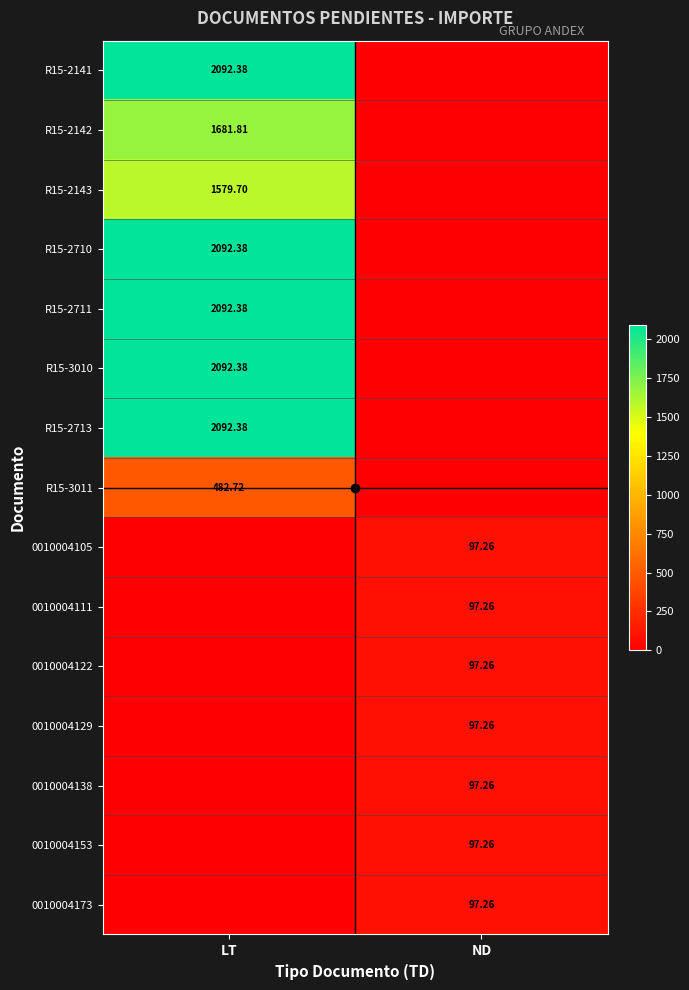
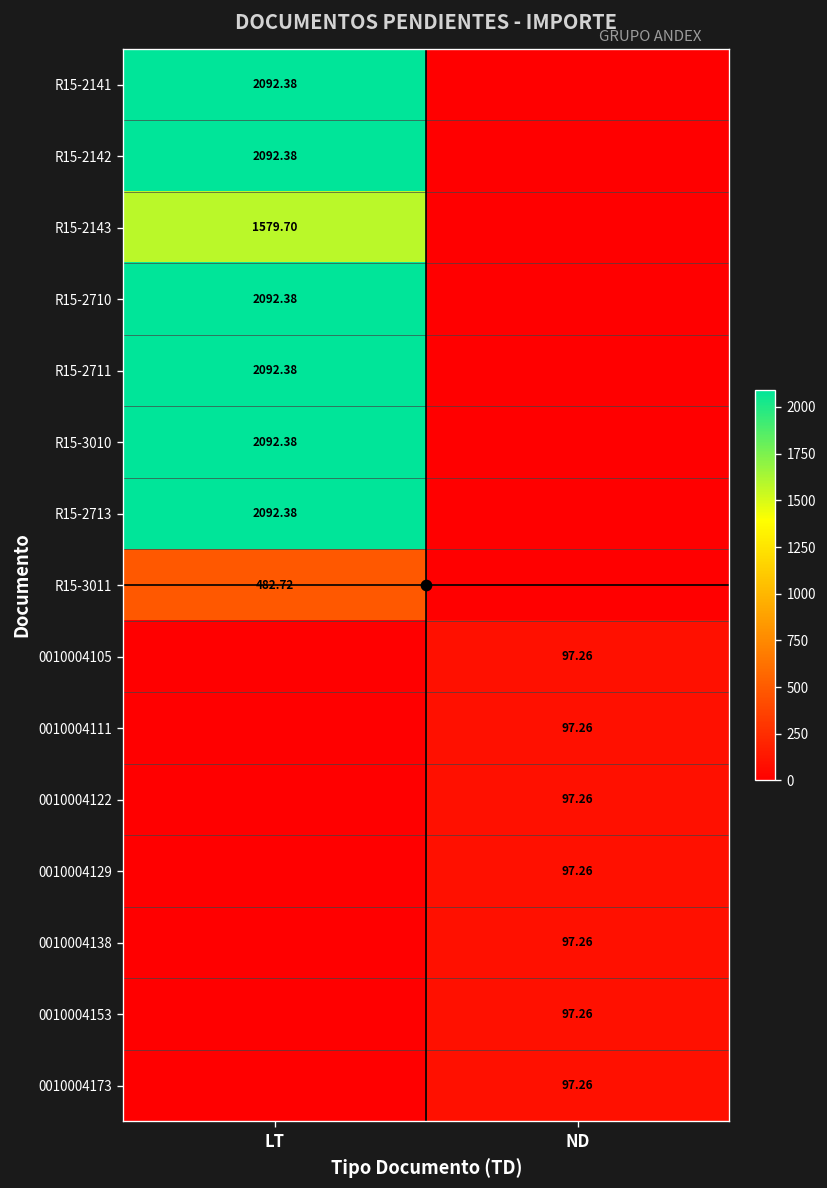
R15-2142, LT: 1681.81 -> 2092.38
